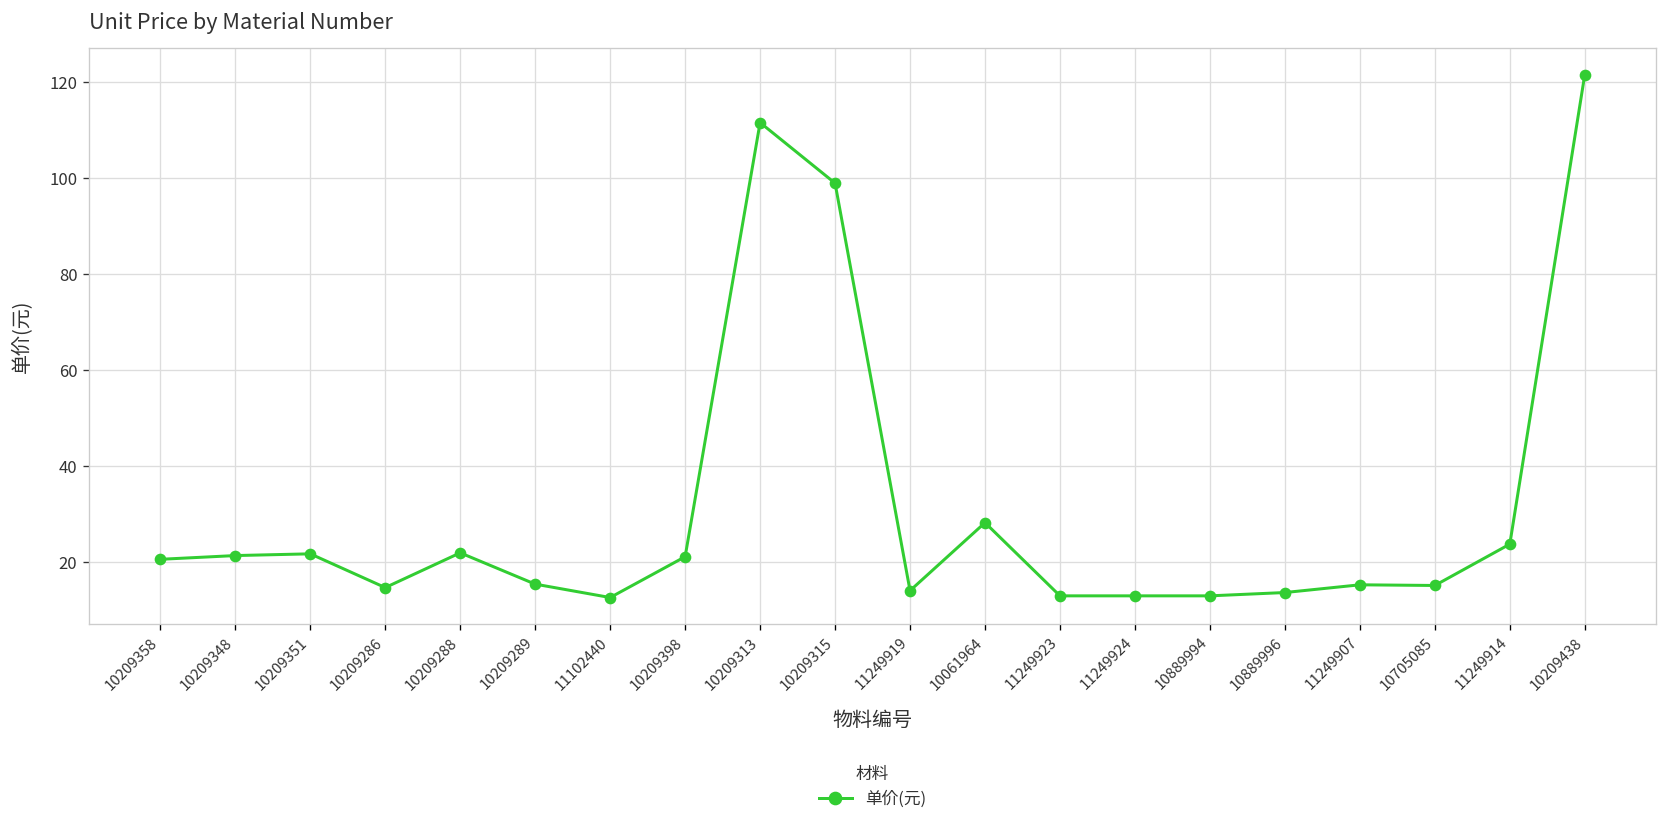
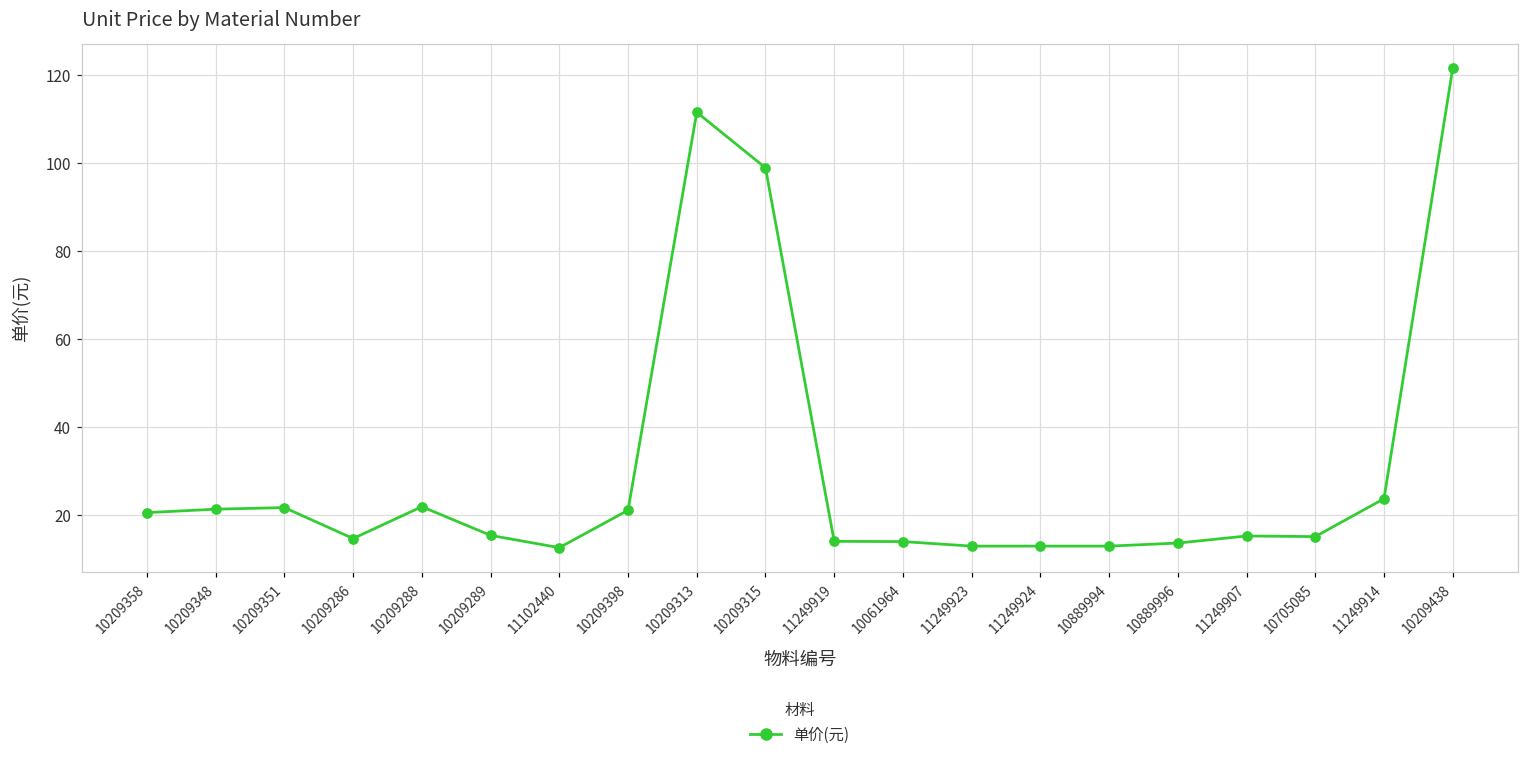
10061964: 28 -> 14
